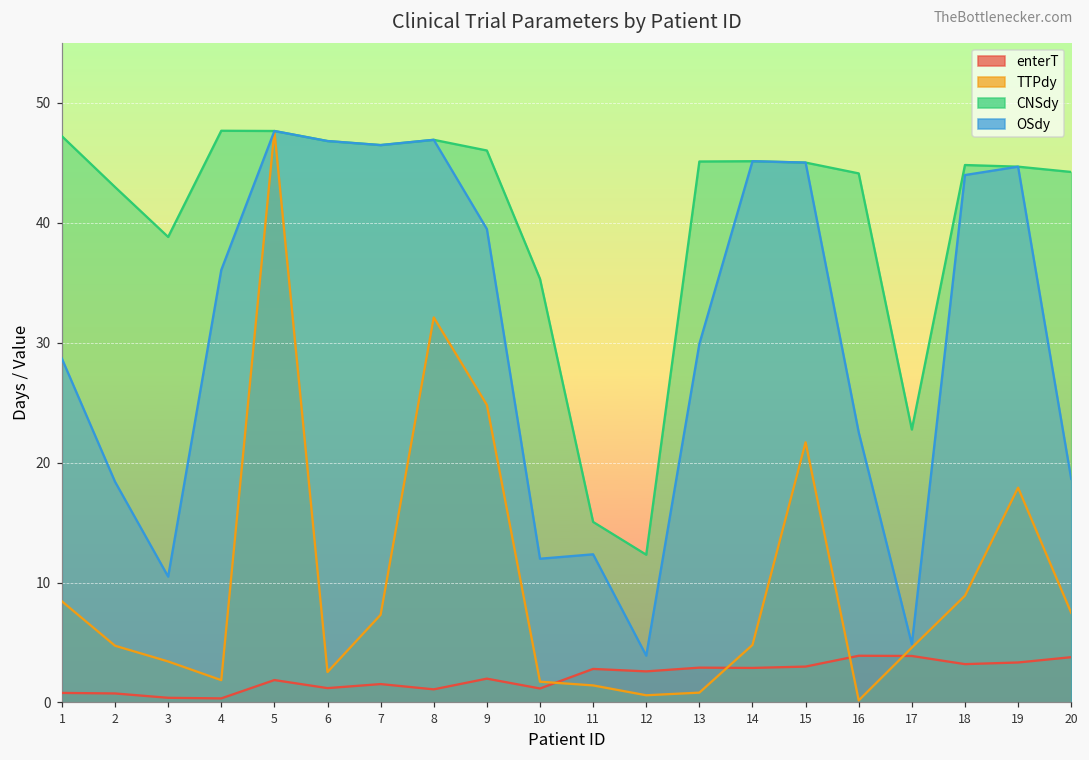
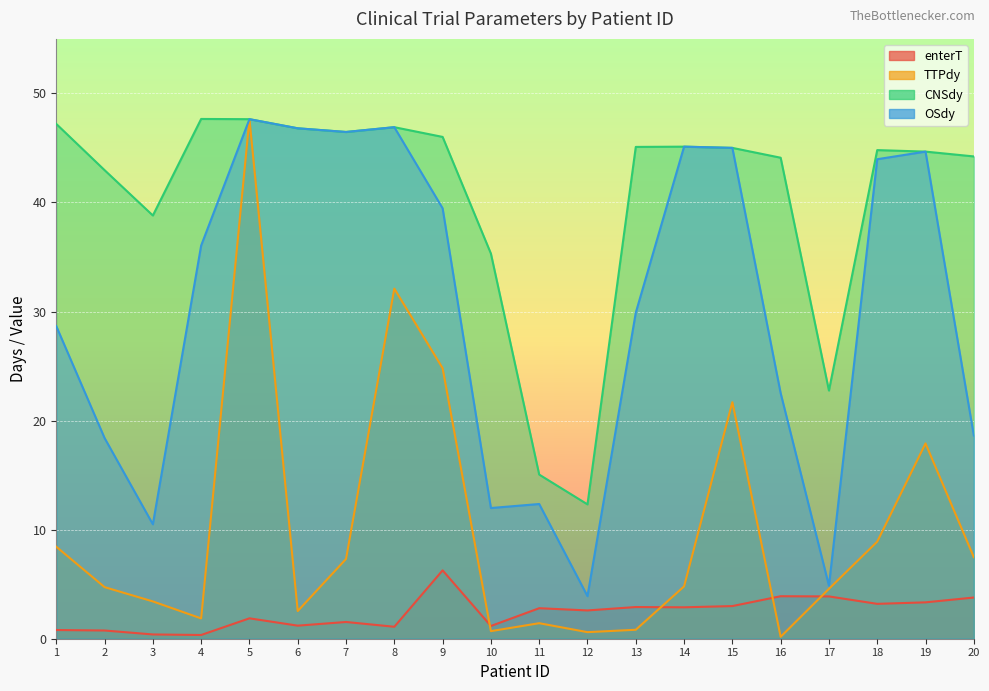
enterT, 9: 2.0 -> 6.3
TTPdy, 10: 1.7 -> 0.7
